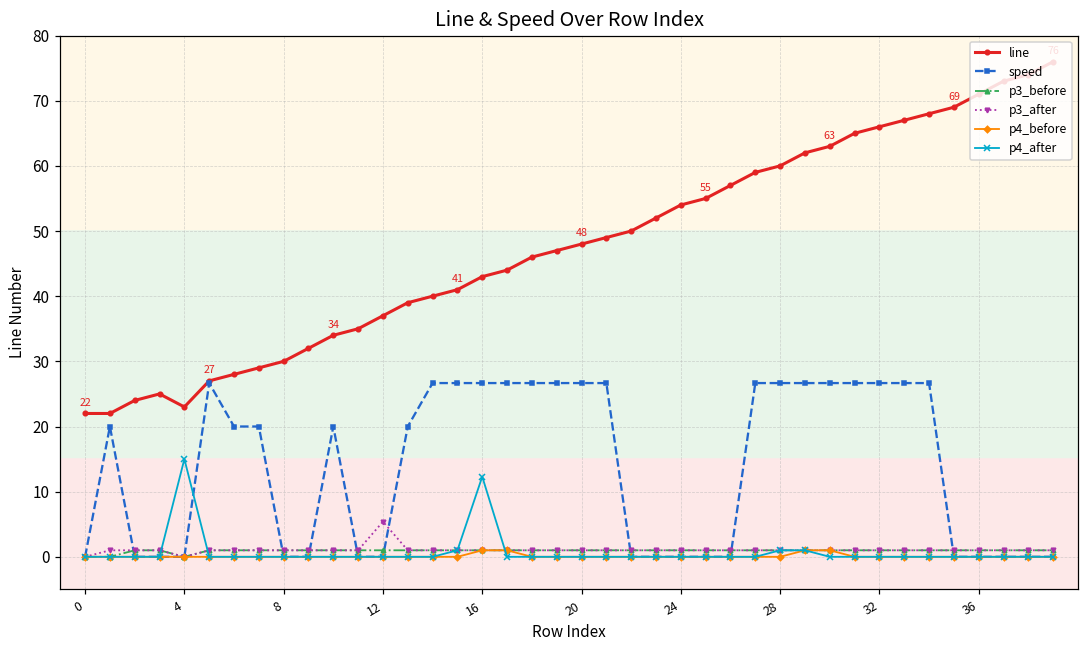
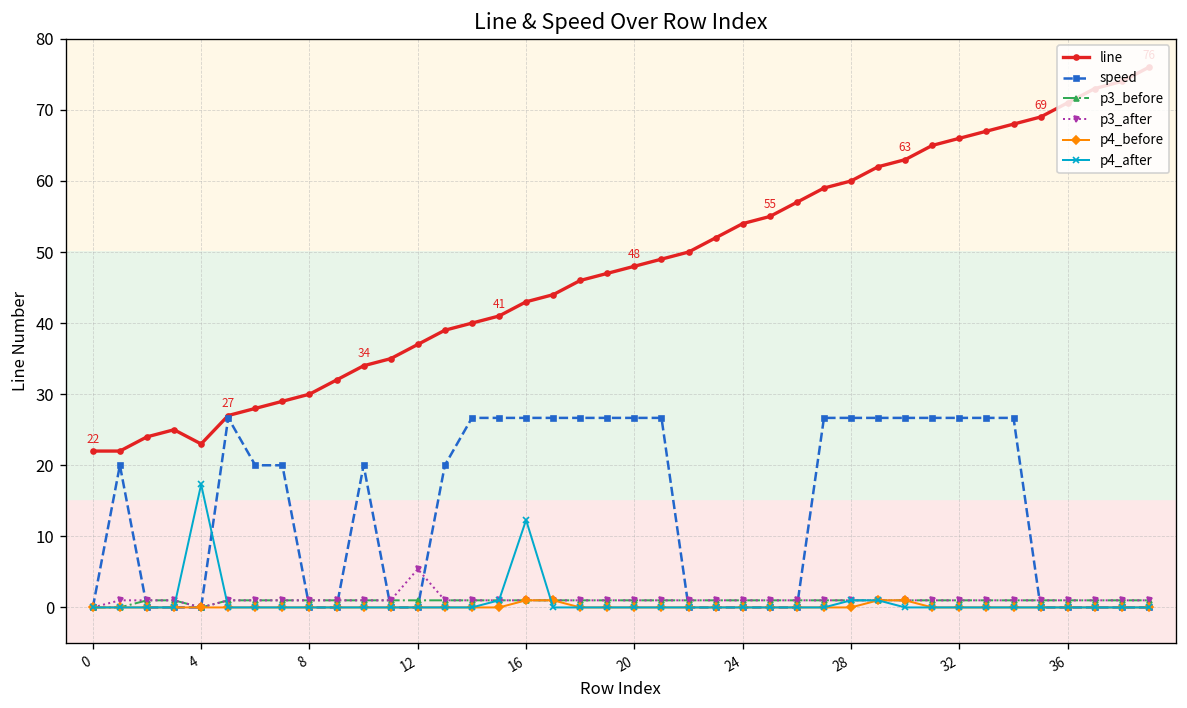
p4_after, 4: 15 -> 17
